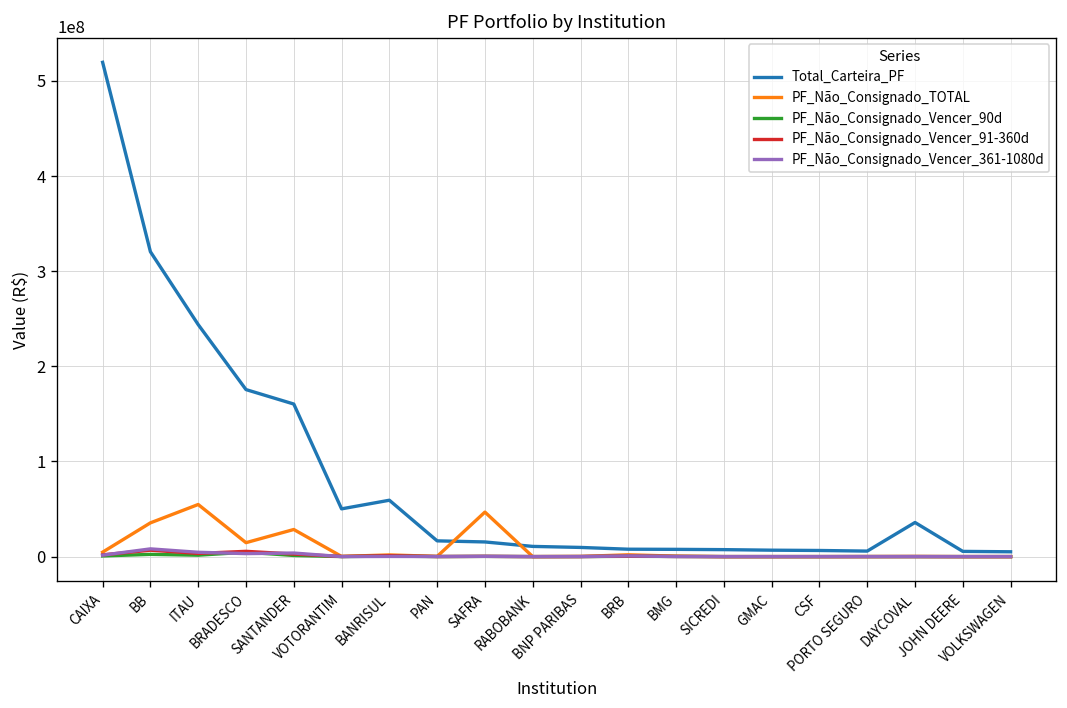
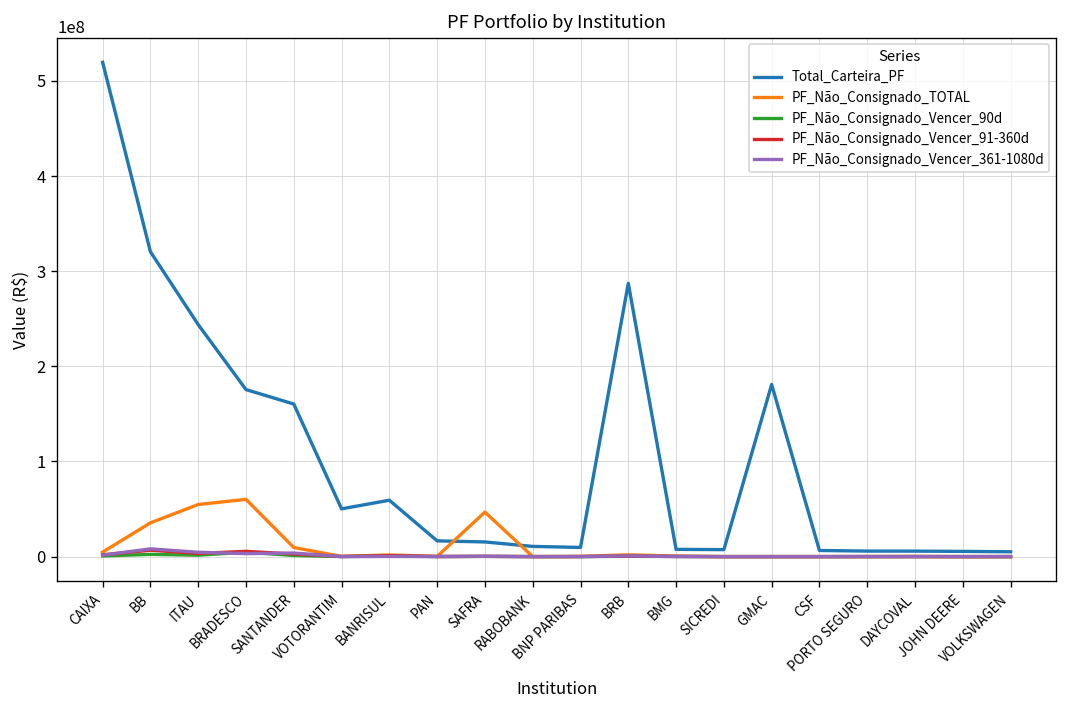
PF_Não_Consignado_TOTAL, BRADESCO: 10000000 -> 60000000
PF_Não_Consignado_TOTAL, SANTANDER: 30000000 -> 10000000
Total_Carteira_PF, BRB: 10000000 -> 290000000
Total_Carteira_PF, GMAC: 10000000 -> 180000000
Total_Carteira_PF, DAYCOVAL: 40000000 -> 10000000
